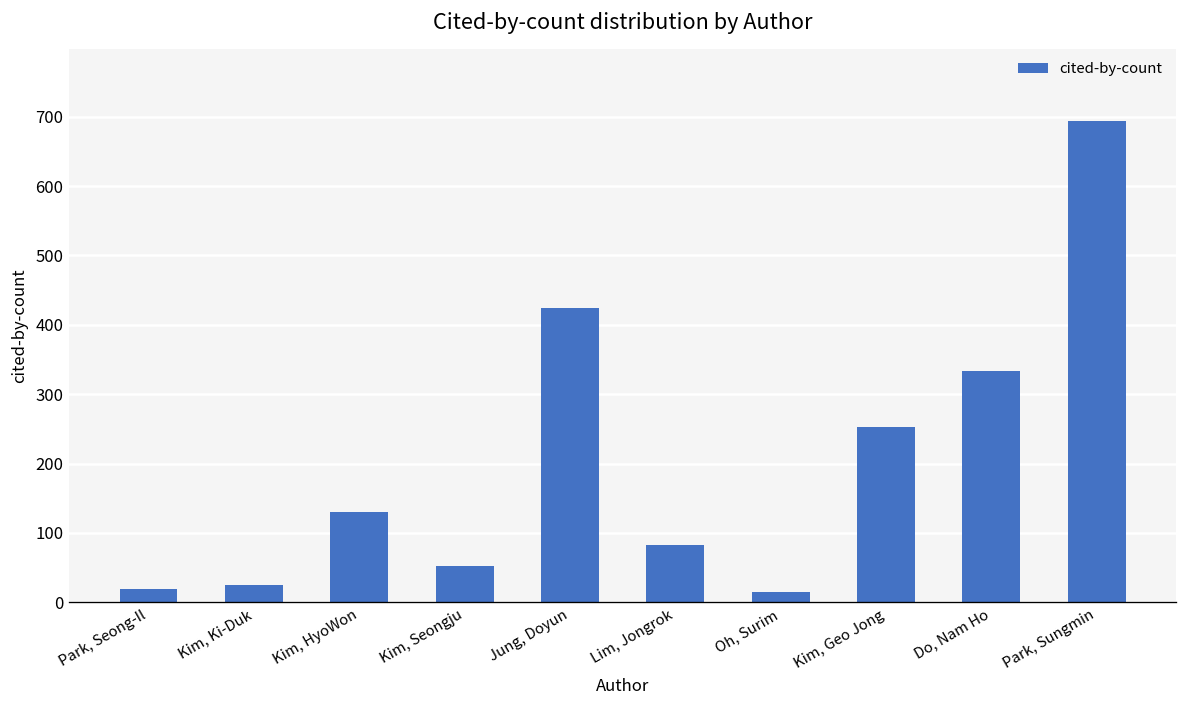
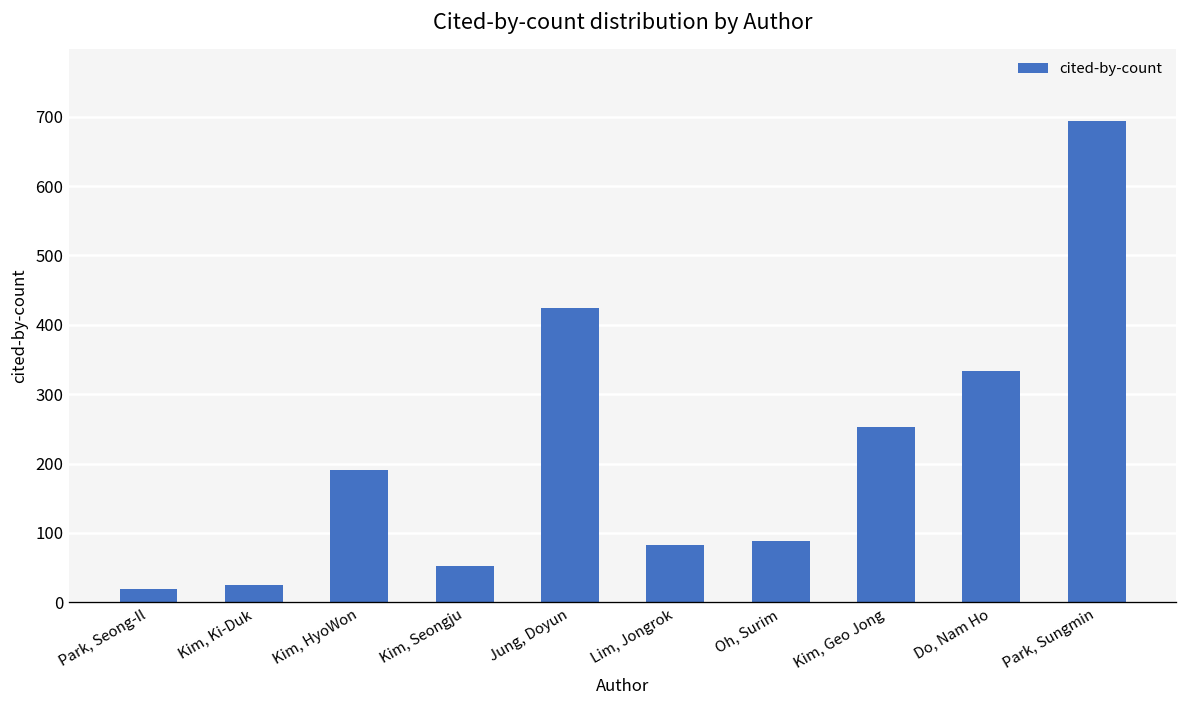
Kim, HyoWon: 130 -> 190
Oh, Surim: 20 -> 90
